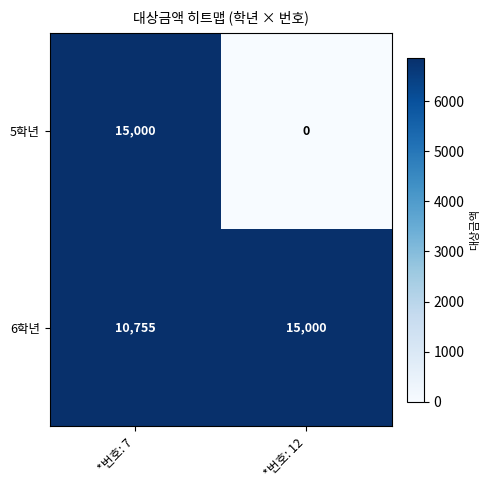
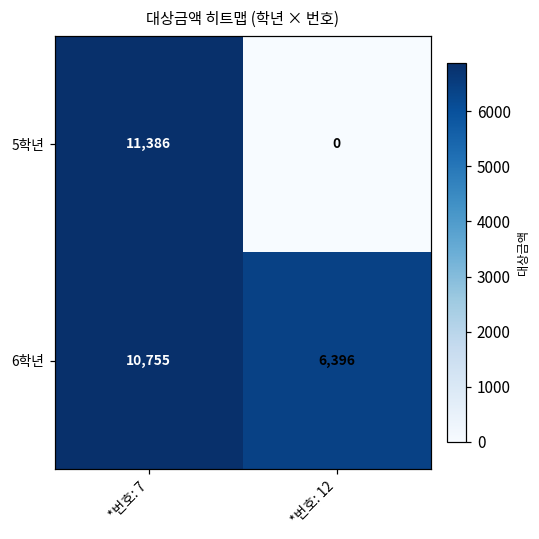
5학년, *번호: 7: 15,000 -> 11,386
6학년, *번호: 12: 15,000 -> 6,396
